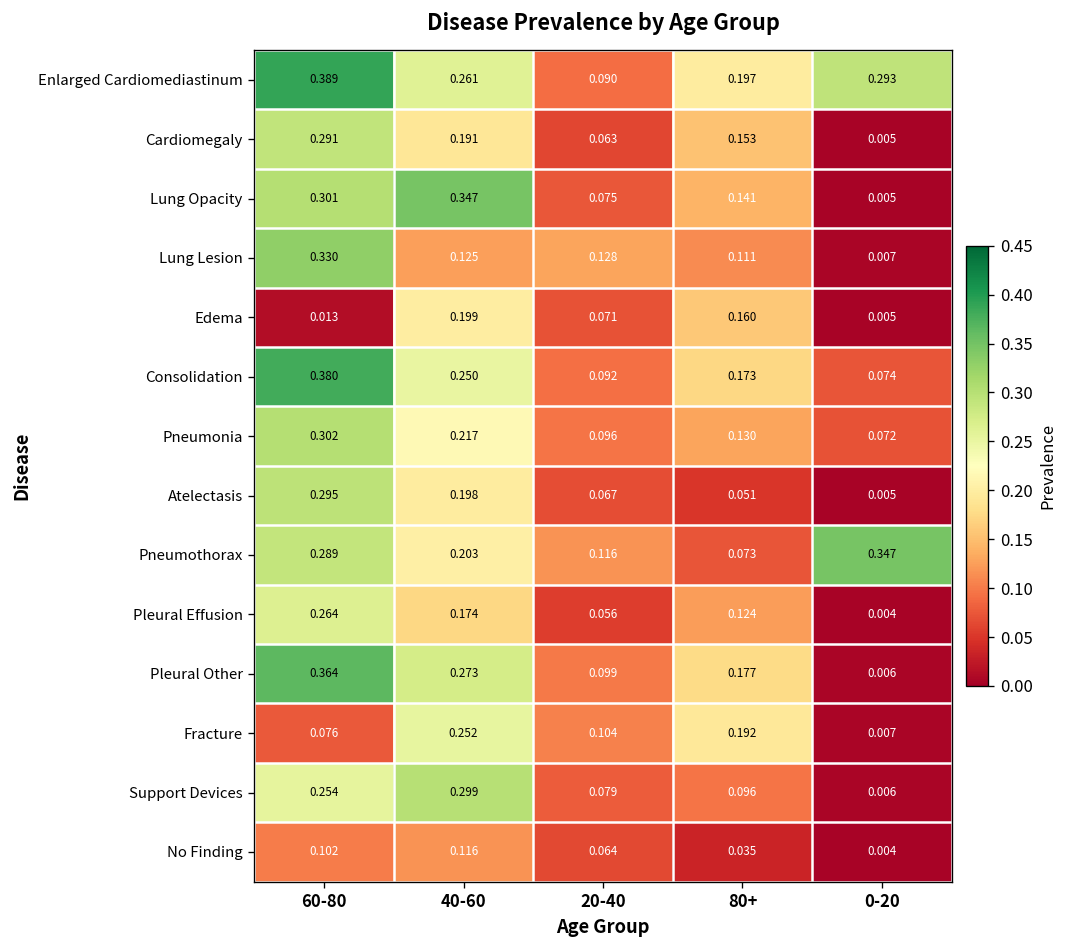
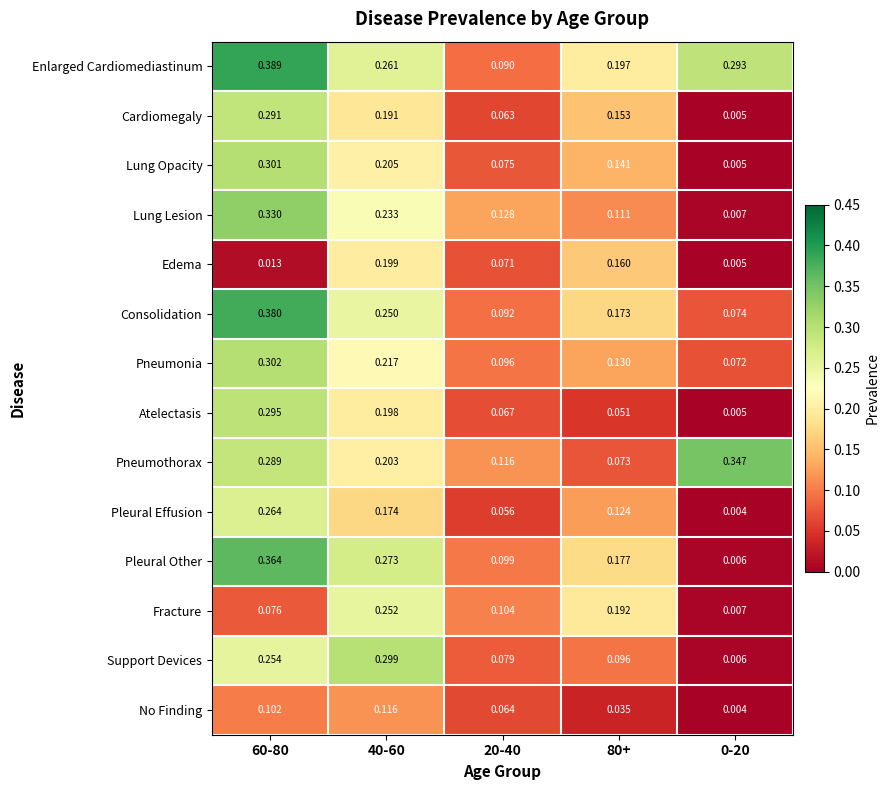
Lung Opacity, 40-60: 0.347 -> 0.205
Lung Lesion, 40-60: 0.125 -> 0.233
